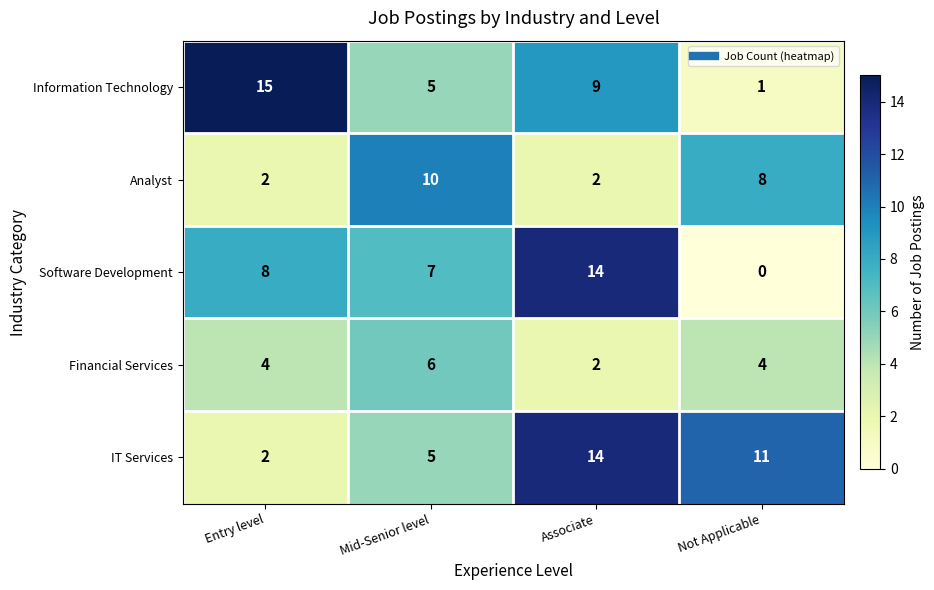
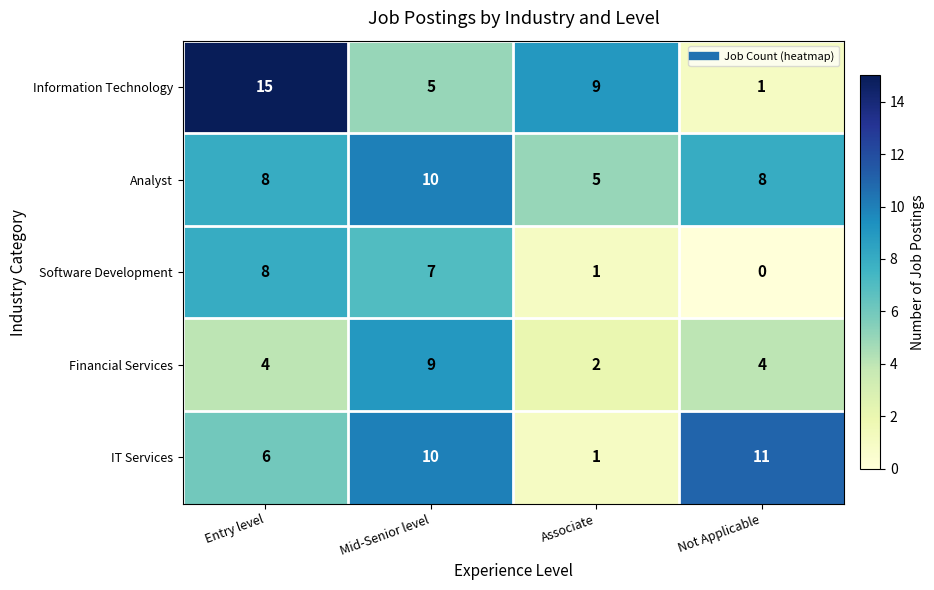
Analyst, Entry level: 2 -> 8
Analyst, Associate: 2 -> 5
Software Development, Associate: 14 -> 1
Financial Services, Mid-Senior level: 6 -> 9
IT Services, Entry level: 2 -> 6
IT Services, Mid-Senior level: 5 -> 10
IT Services, Associate: 14 -> 1
